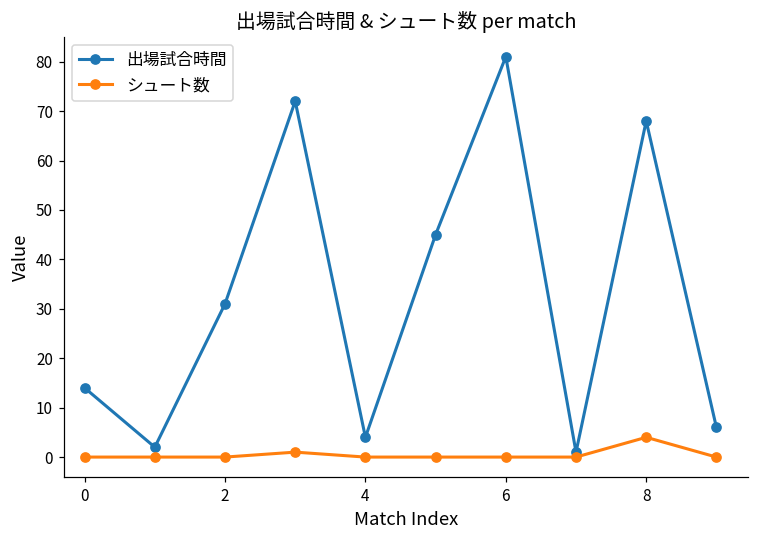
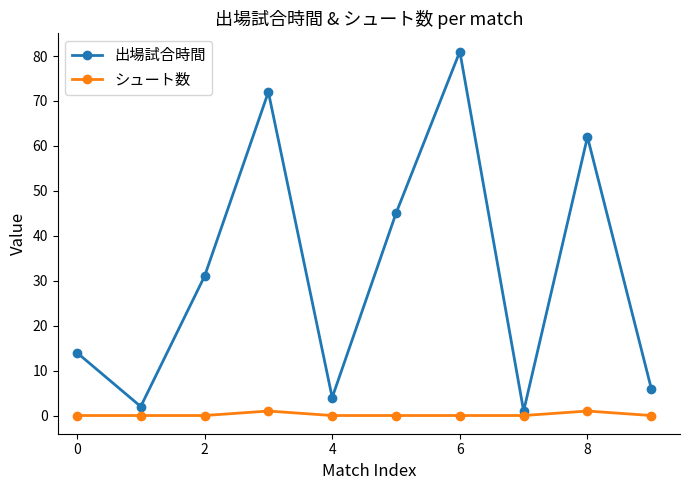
出場試合時間, 8: 68 -> 62
シュート数, 8: 4 -> 1
